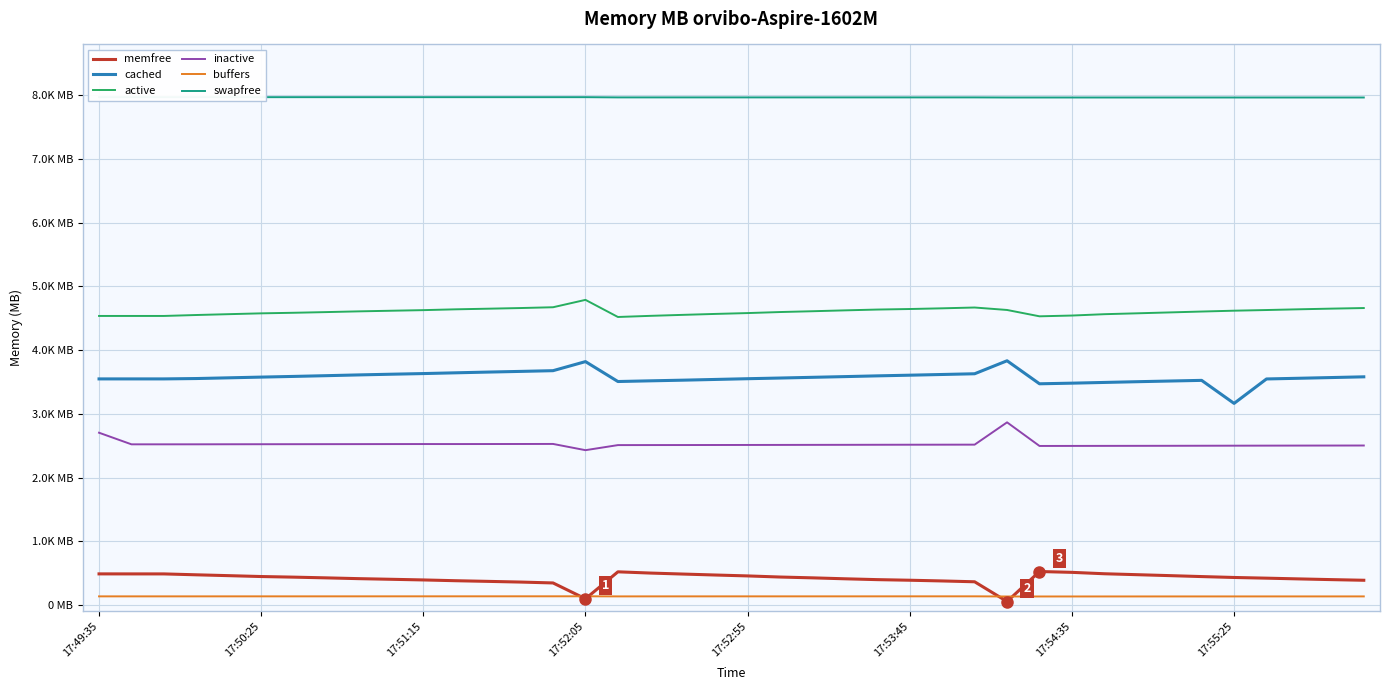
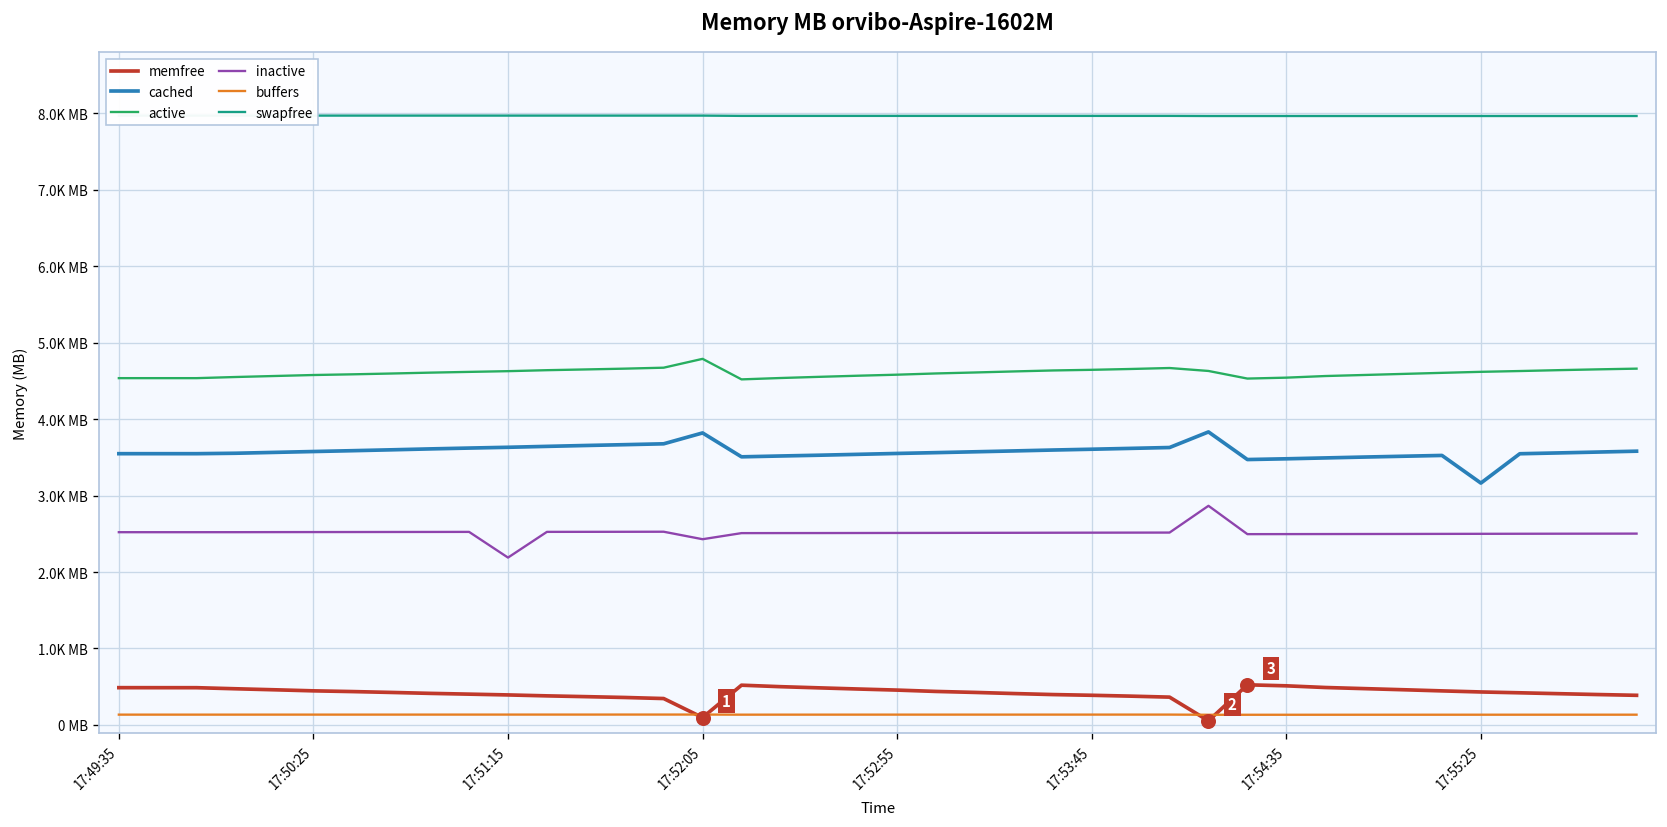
inactive, 17:49:35: 2.7K MB -> 2.5K MB
inactive, 17:51:15: 2.5K MB -> 2.2K MB
